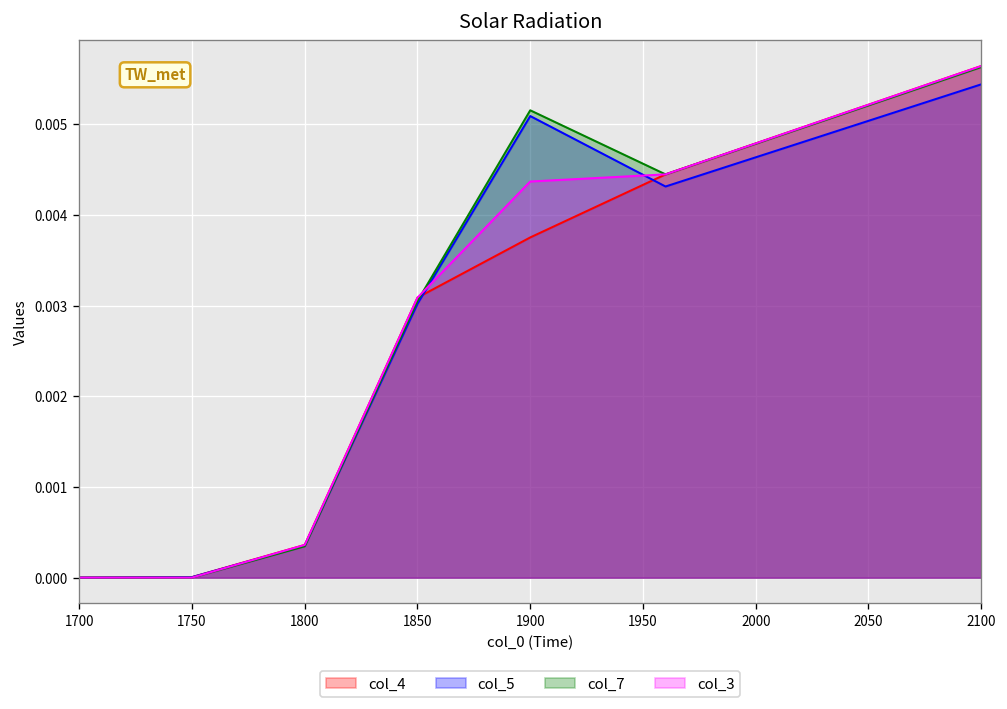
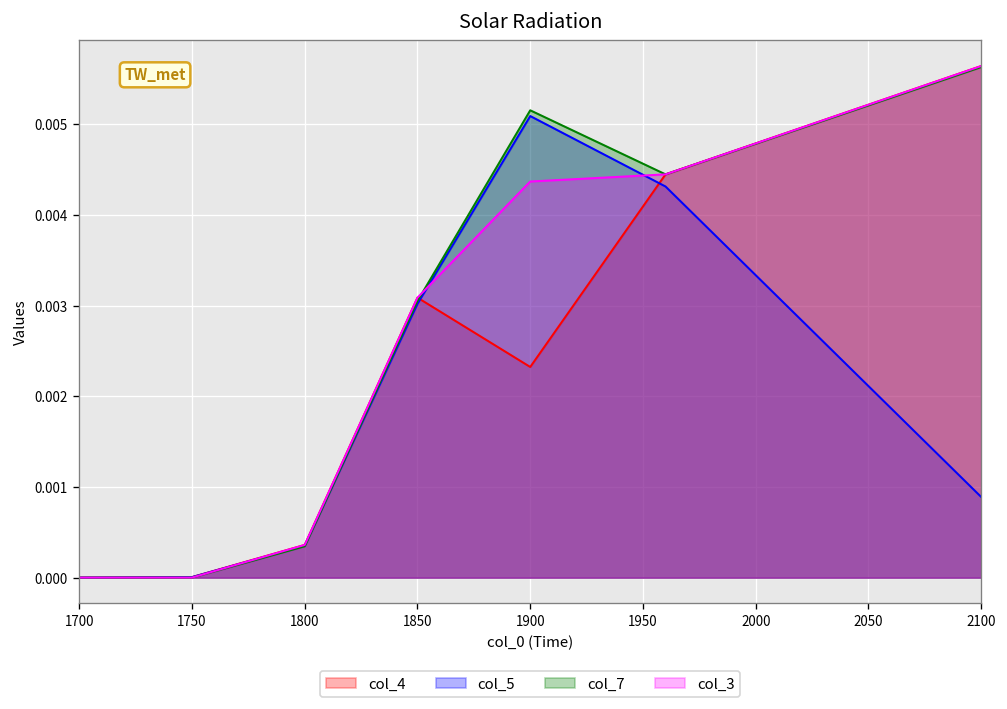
col_4, 1900: 0.0038 -> 0.0023
col_5, 2100: 0.0054 -> 0.0009
